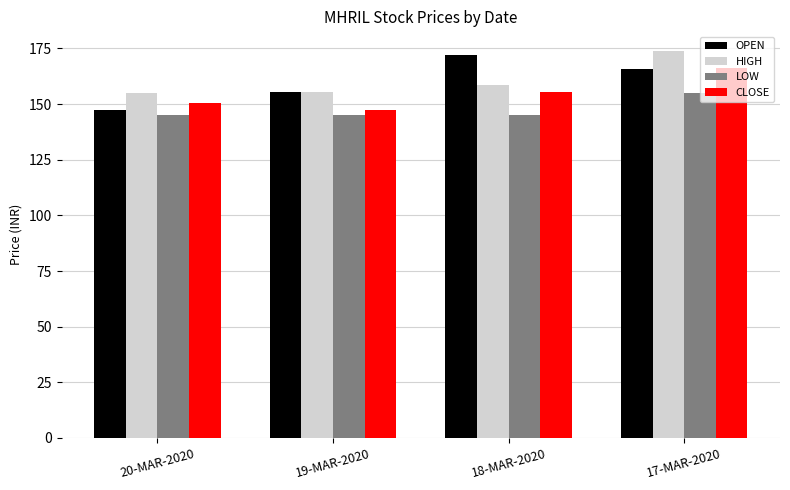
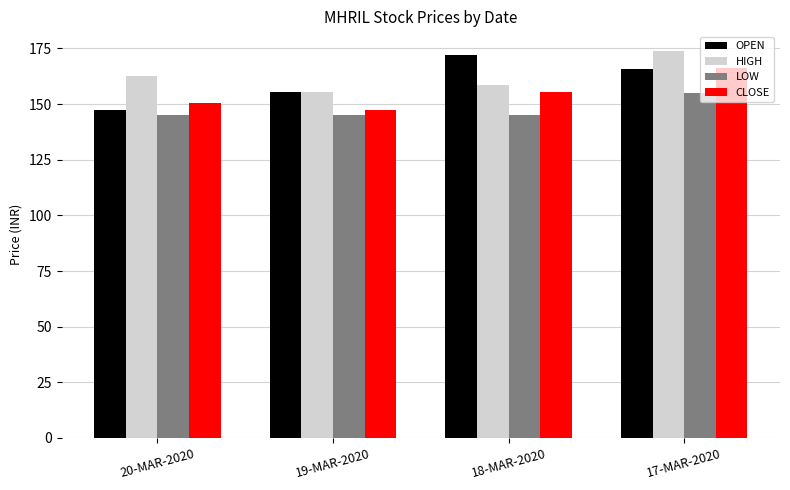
HIGH, 20-MAR-2020: 155 -> 163
